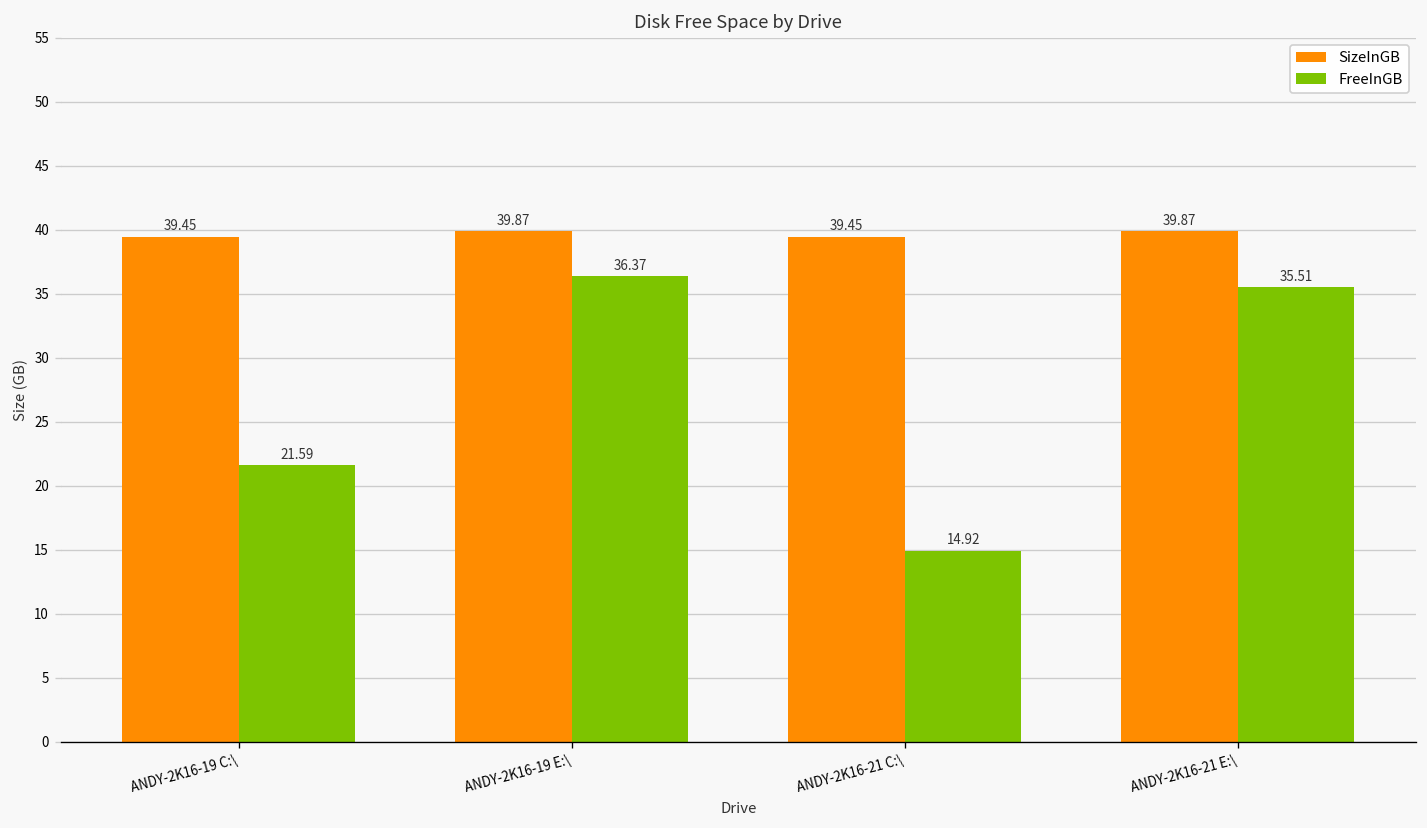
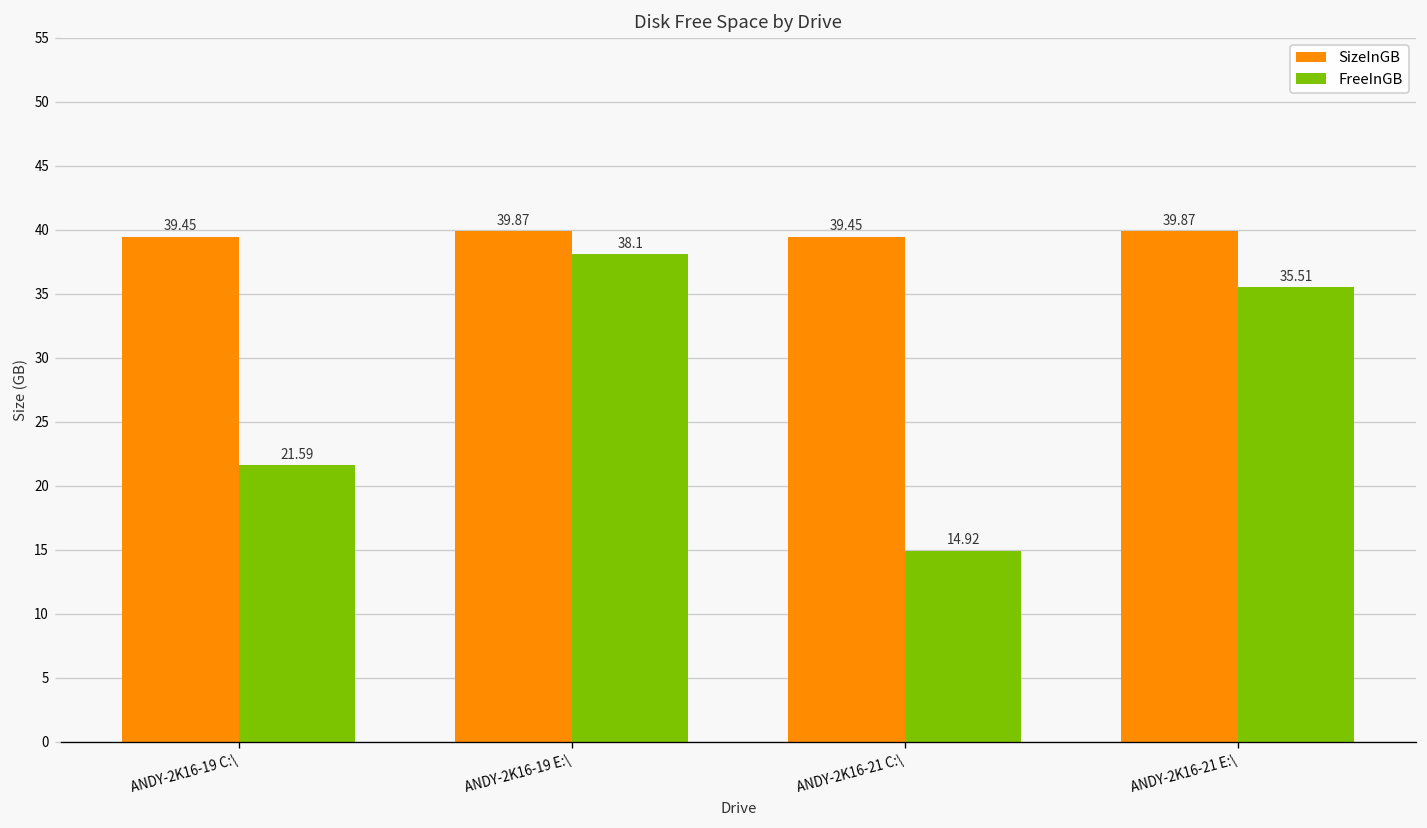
FreeInGB, ANDY-2K16-19 E:\: 36.37 -> 38.1
